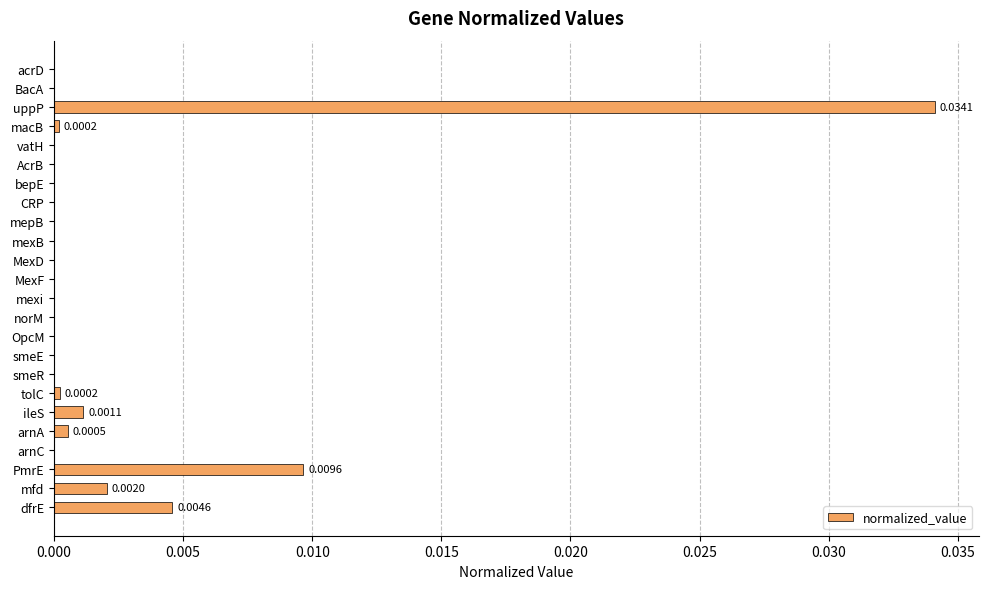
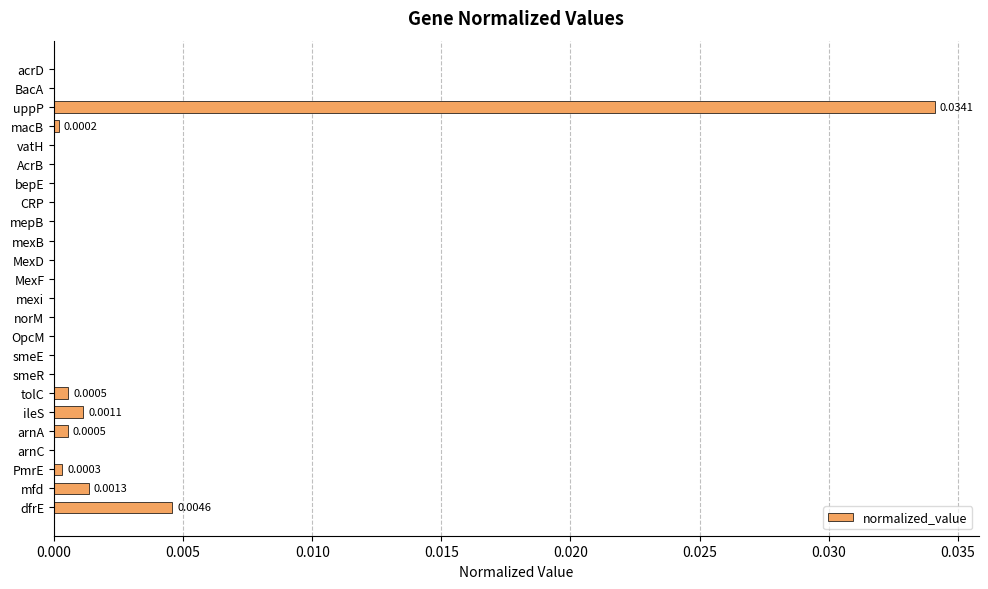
tolC: 0.0002 -> 0.0005
PmrE: 0.0096 -> 0.0003
mfd: 0.0020 -> 0.0013
